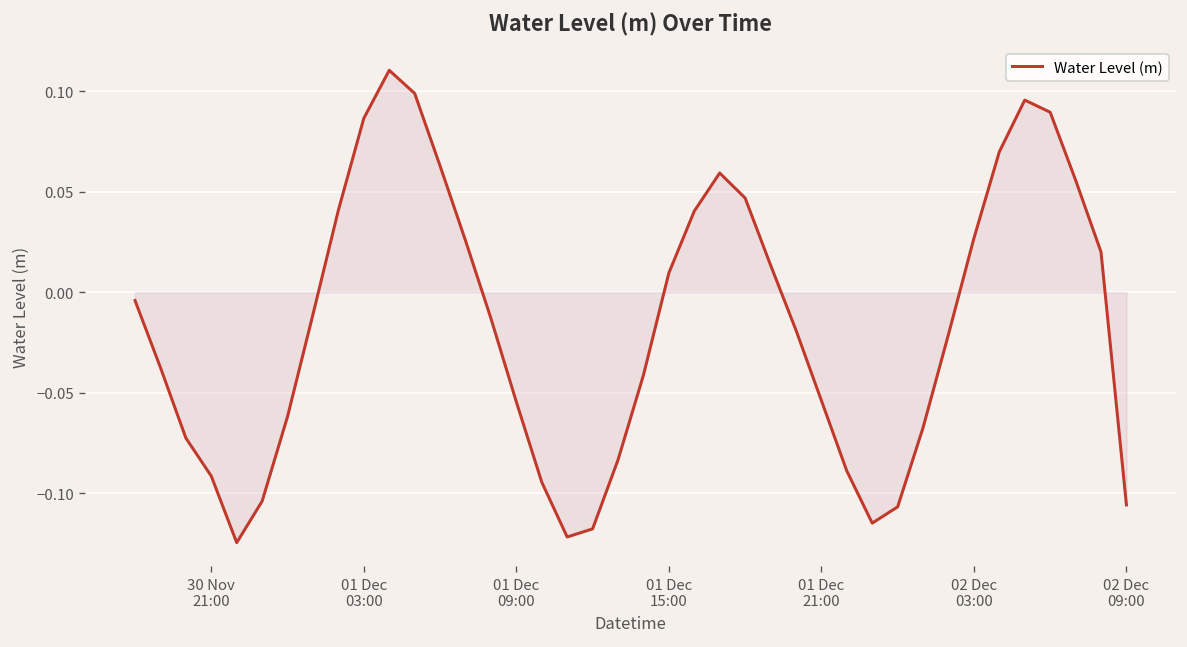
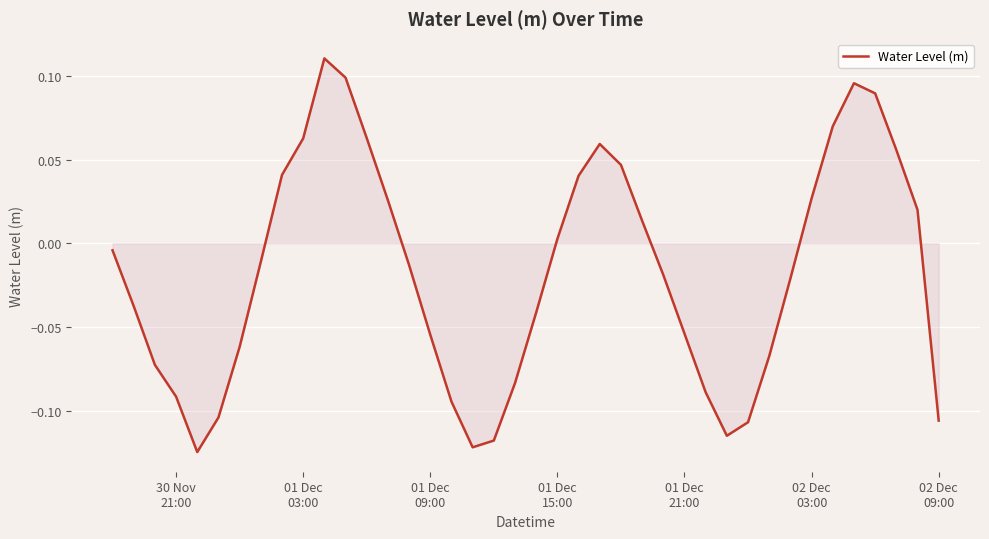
Water Level (m), 01 Dec 03:00: 0.087 -> 0.063
Water Level (m), 01 Dec 15:00: 0.010 -> 0.003
